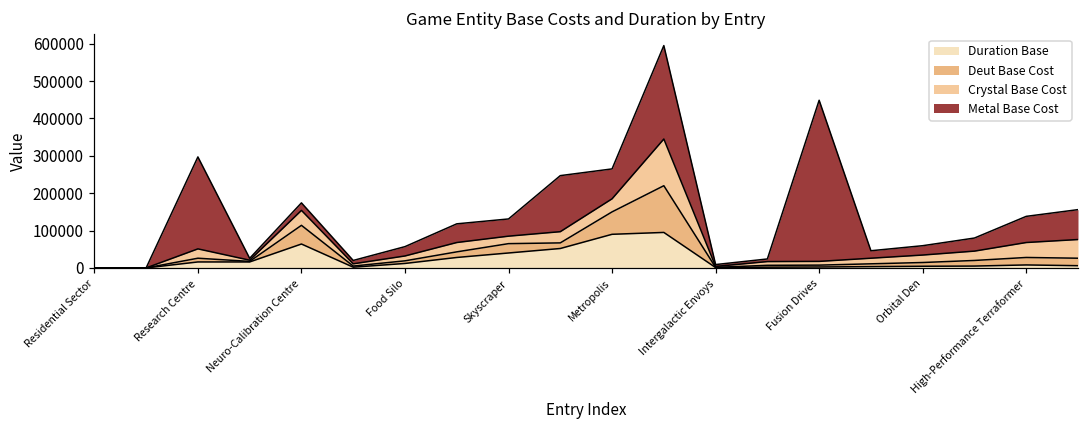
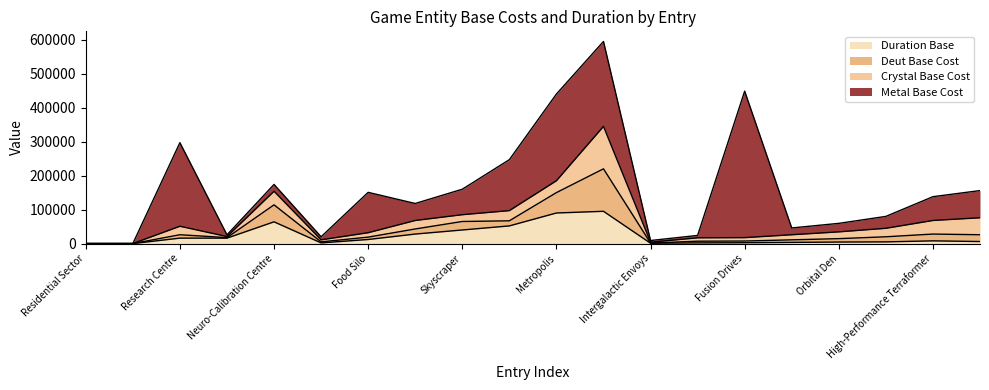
Metal Base Cost, Food Silo: 30000 -> 120000
Metal Base Cost, Skyscraper: 50000 -> 80000
Metal Base Cost, Metropolis: 80000 -> 260000
